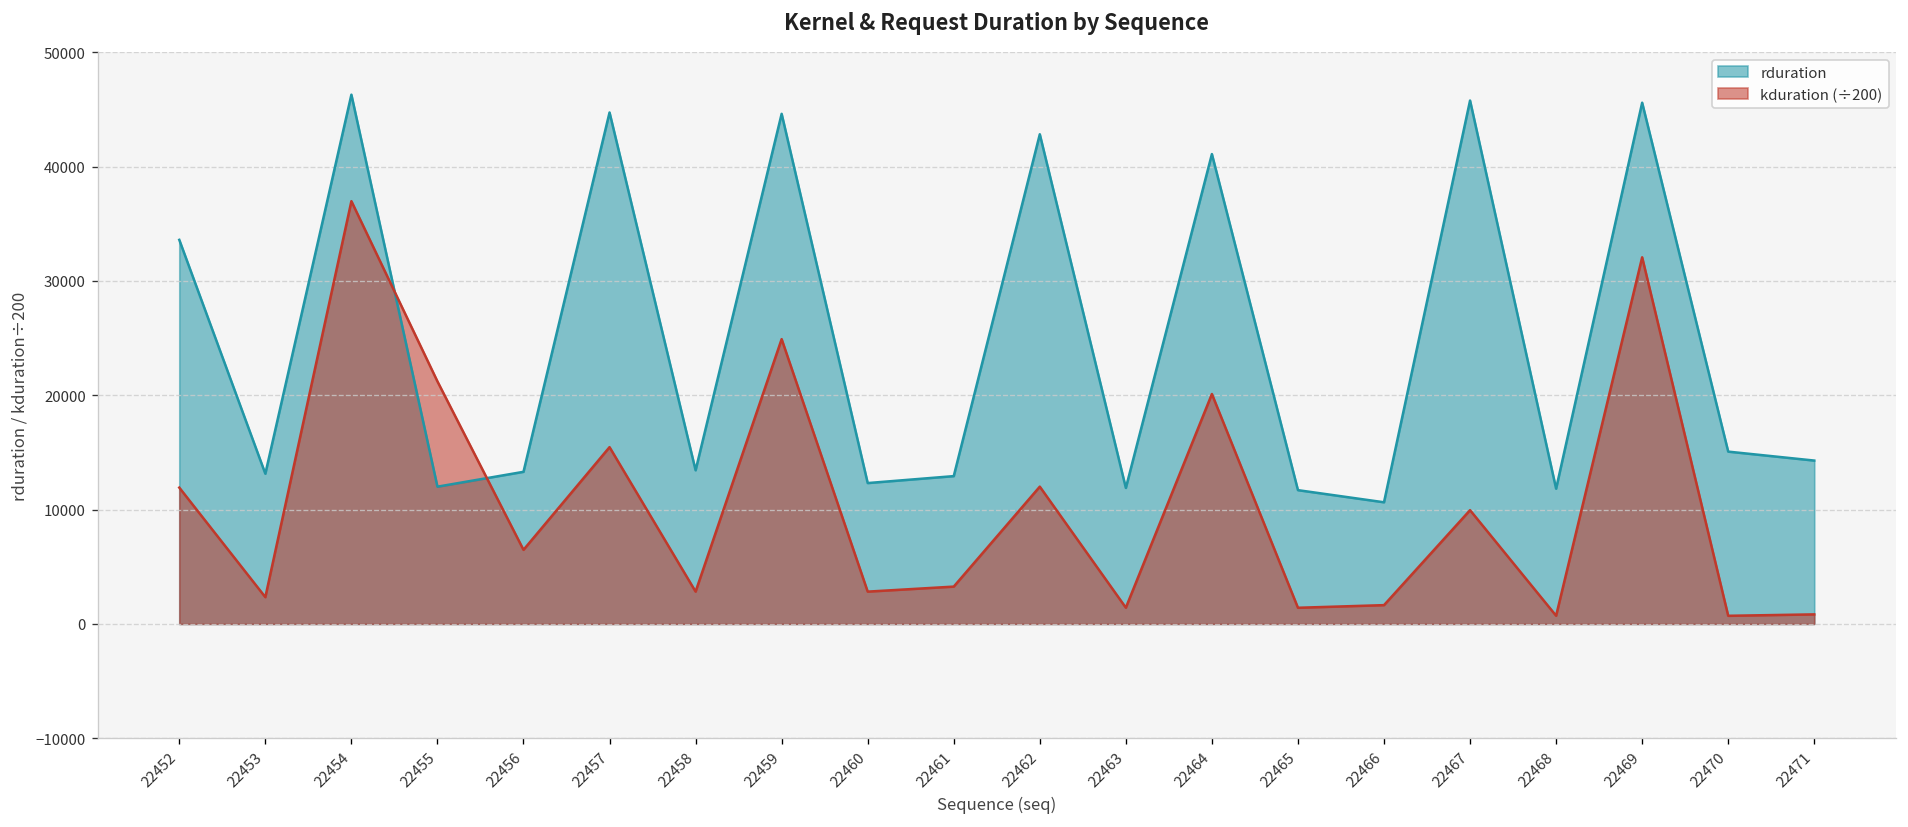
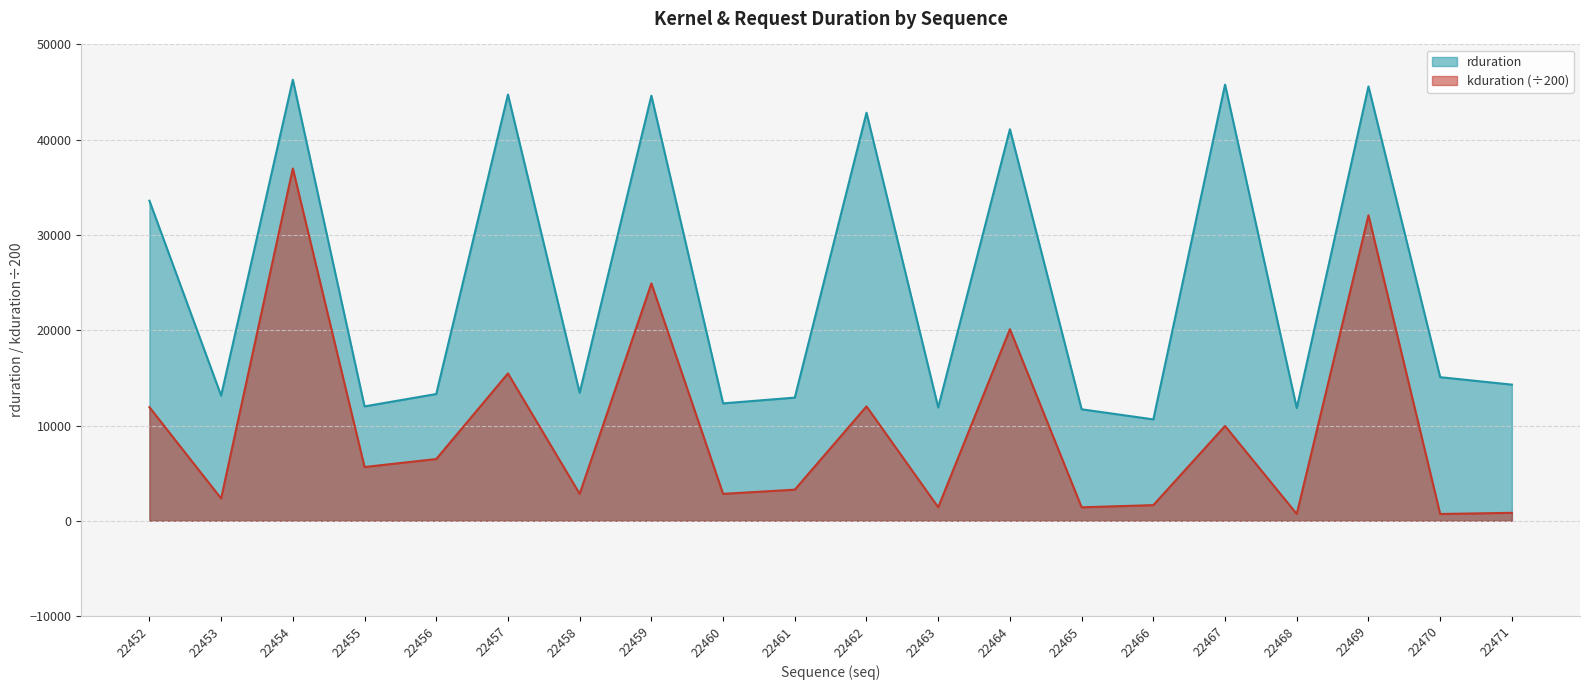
kduration (÷200), 22455: 21000 -> 6000
